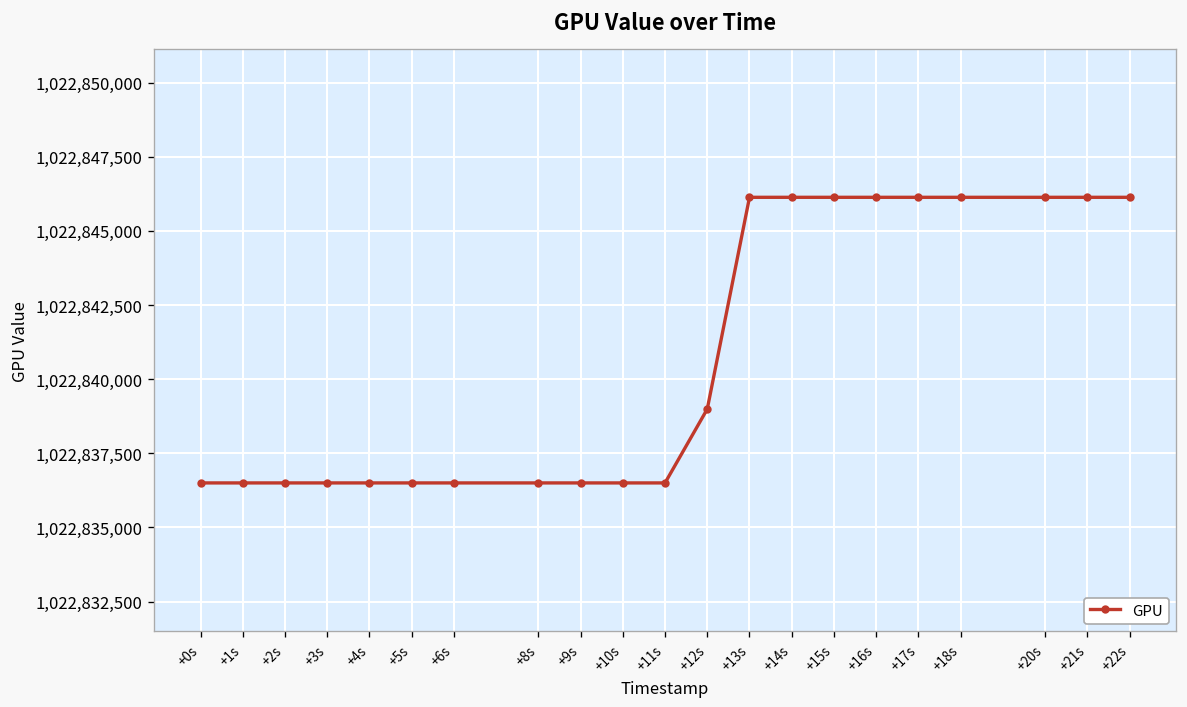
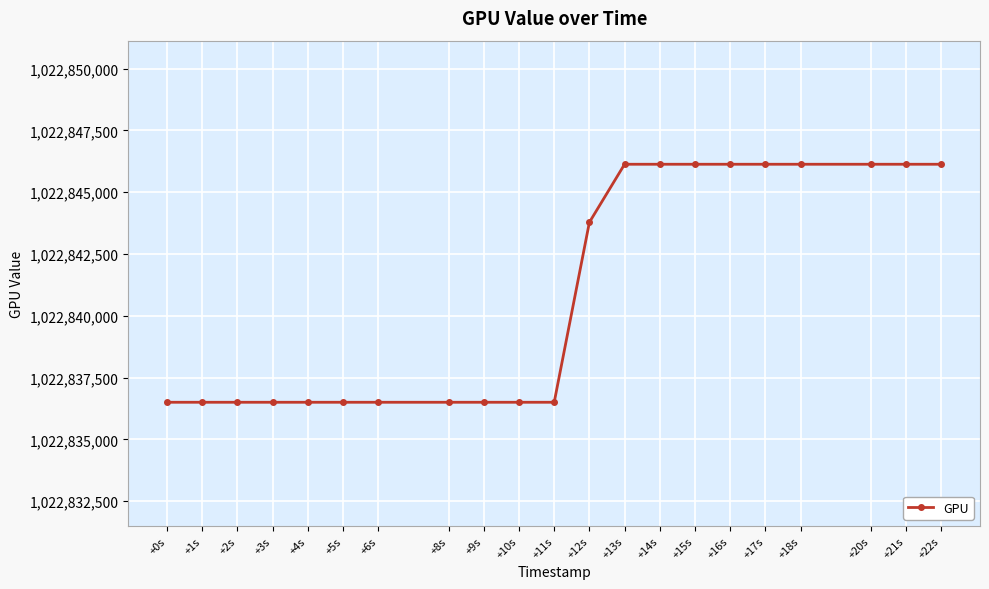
+12s: 1,022,839,000 -> 1,022,843,800
